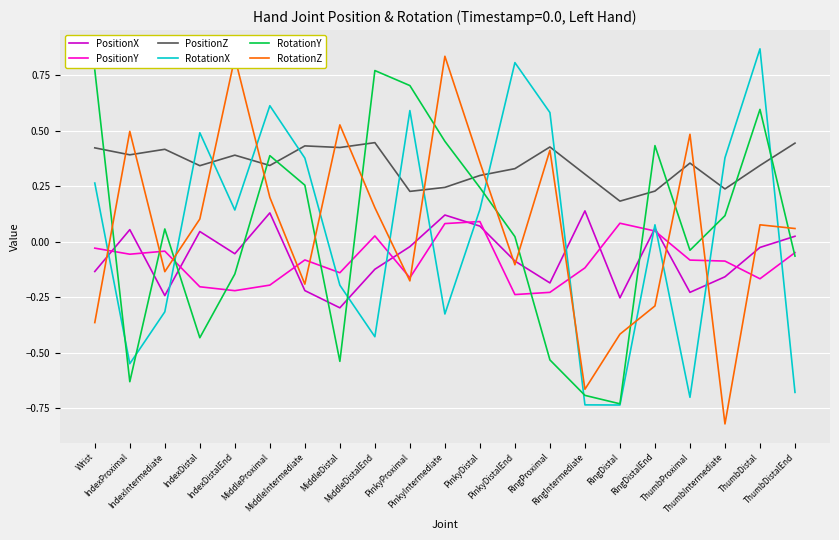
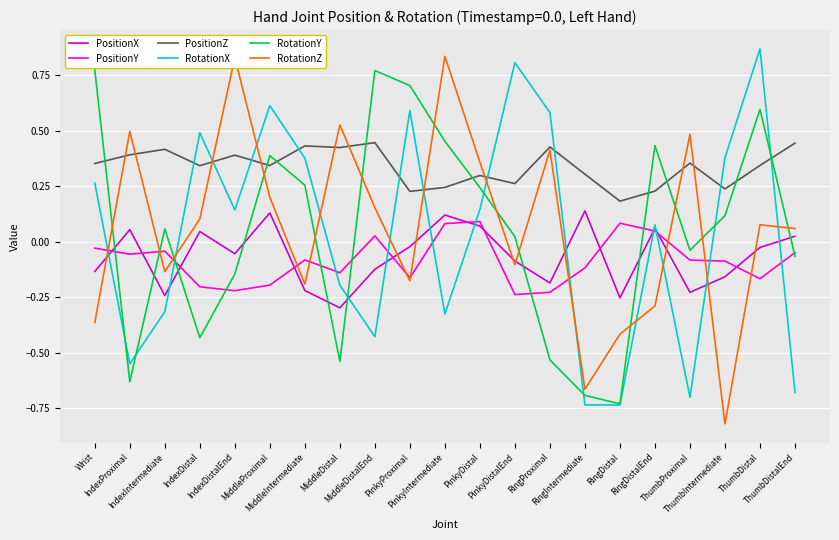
PositionZ, Wrist: 0.42 -> 0.35
PositionZ, PinkyDistalEnd: 0.33 -> 0.26
